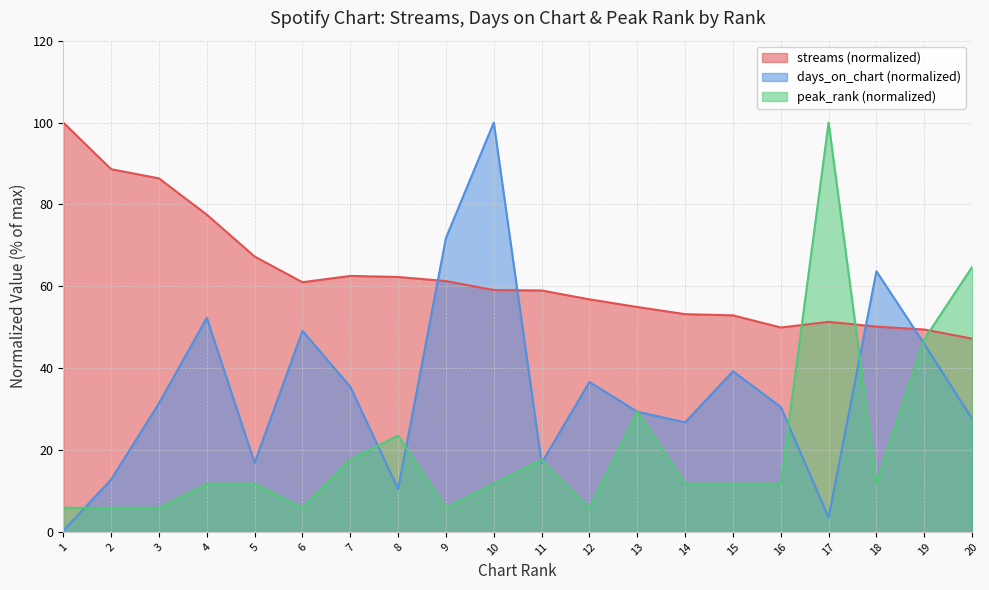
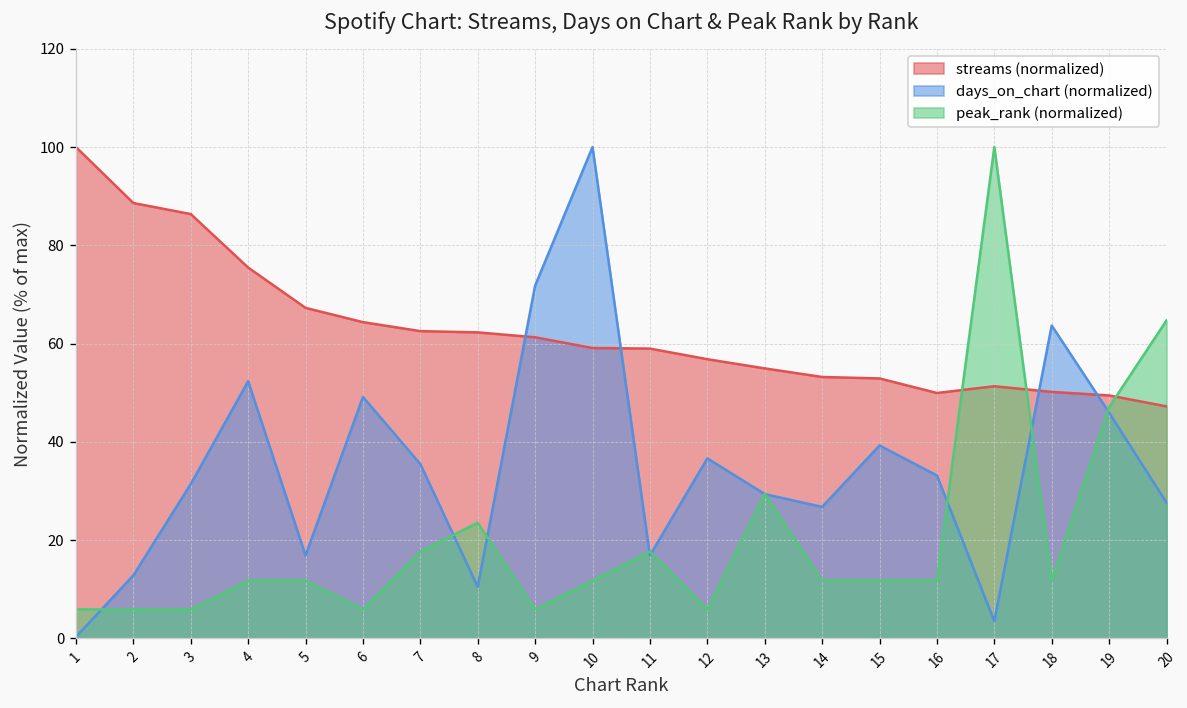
streams (normalized), 4: 78 -> 75
streams (normalized), 6: 61 -> 64
days_on_chart (normalized), 16: 31 -> 33
